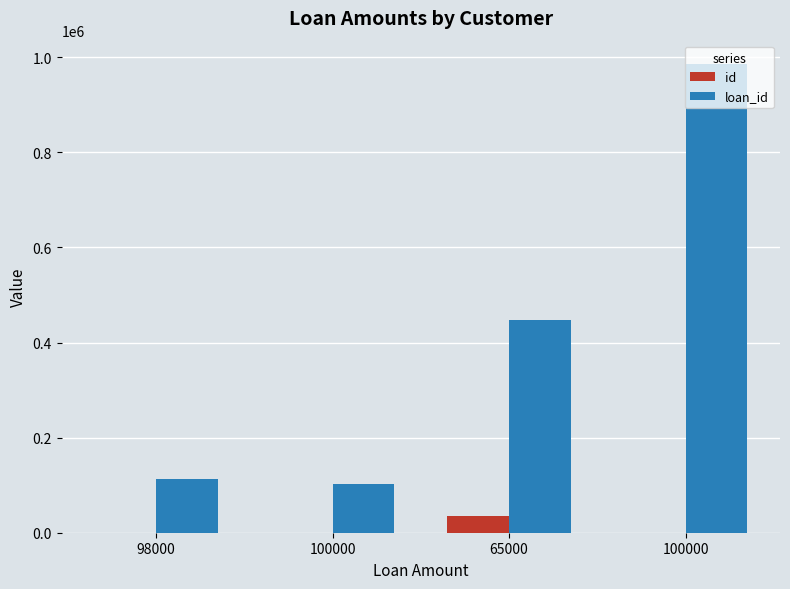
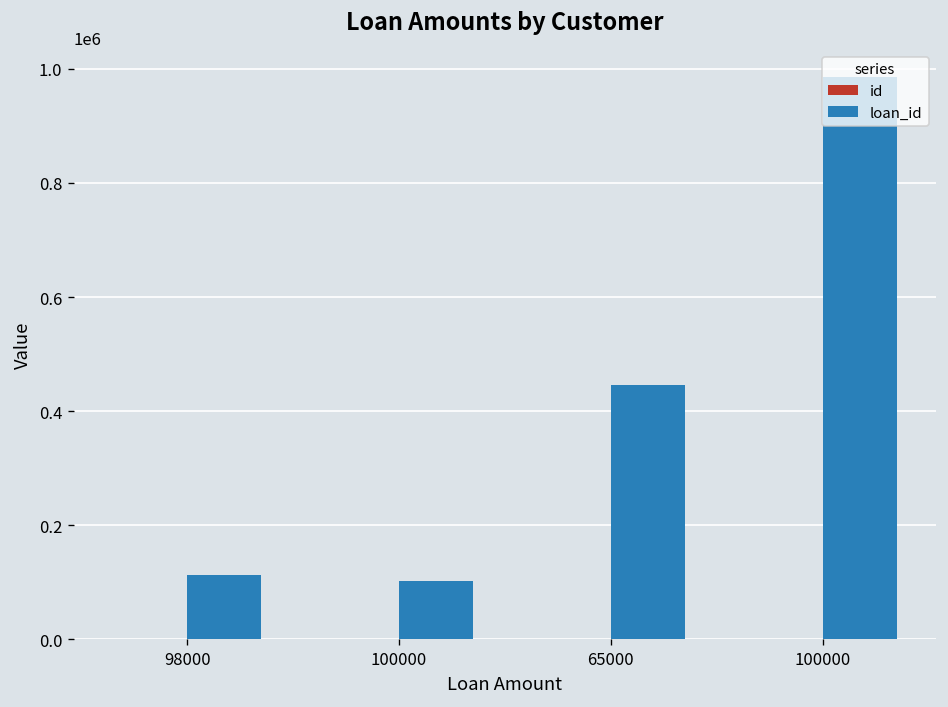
id, 65000: 40000 -> 0
